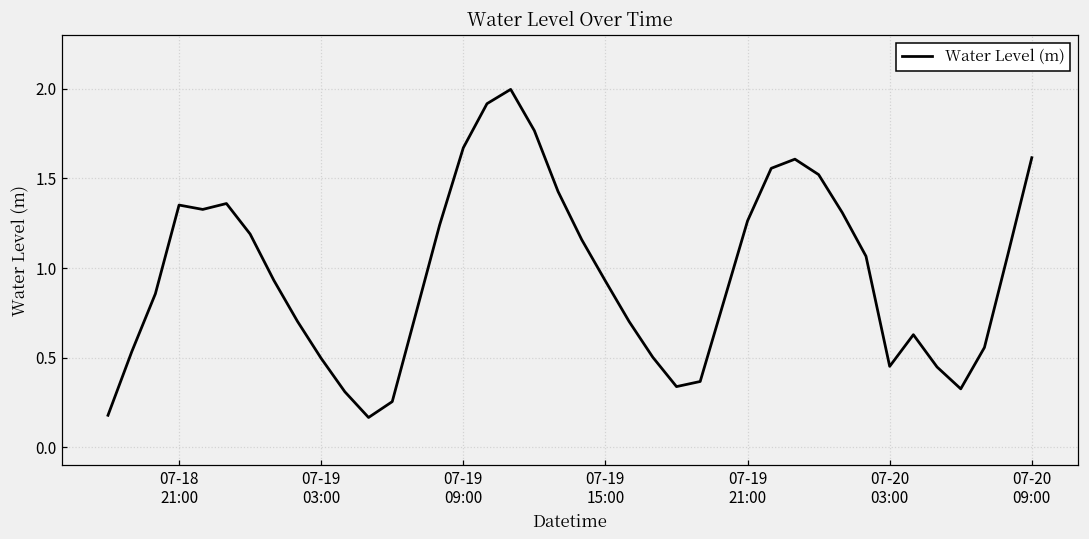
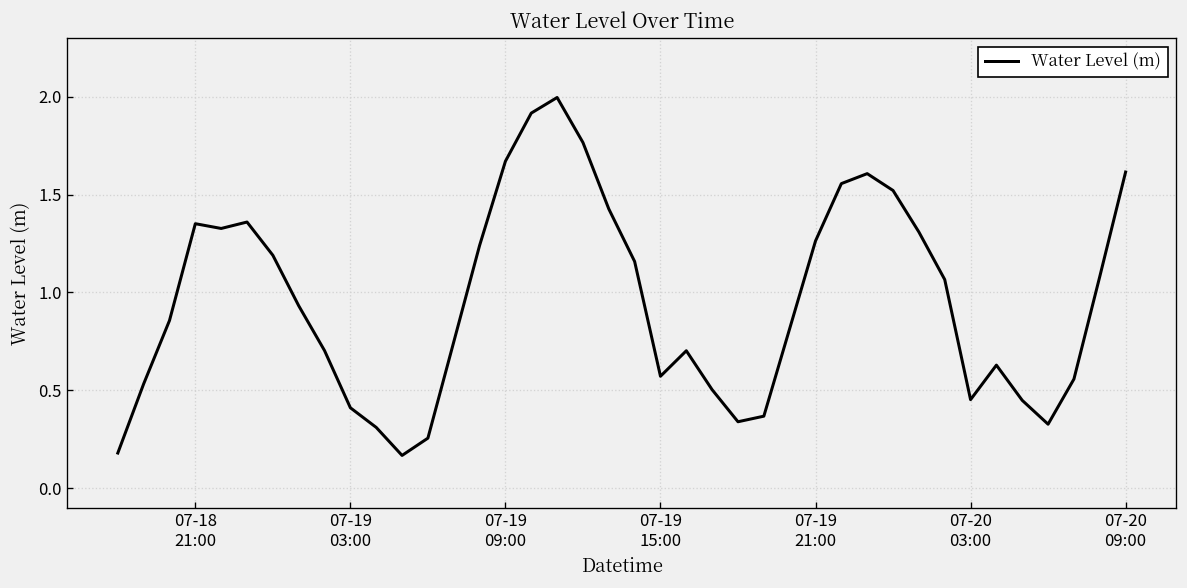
07-19 03:00: 0.50 -> 0.41
07-19 15:00: 0.93 -> 0.57
